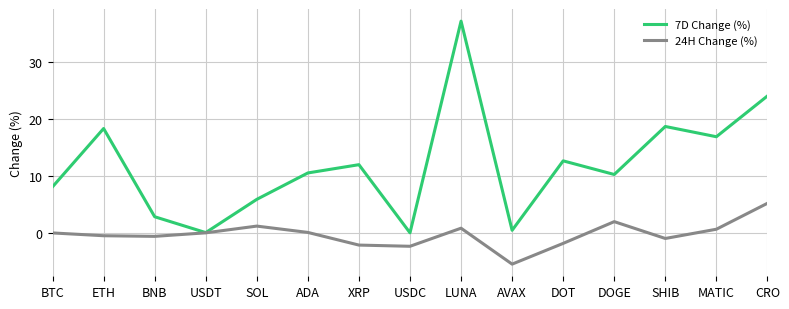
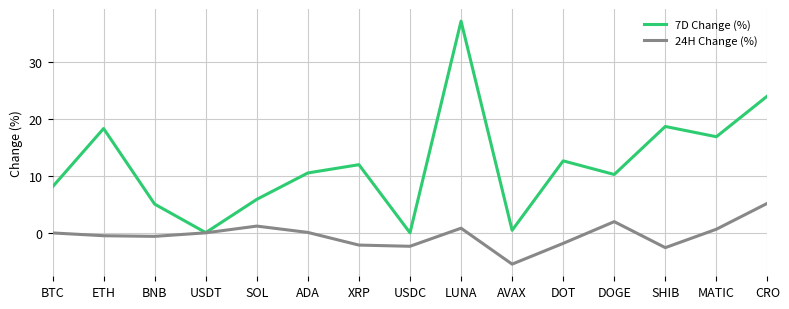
7D Change (%), BNB: 3 -> 5
24H Change (%), SHIB: -1 -> -3
